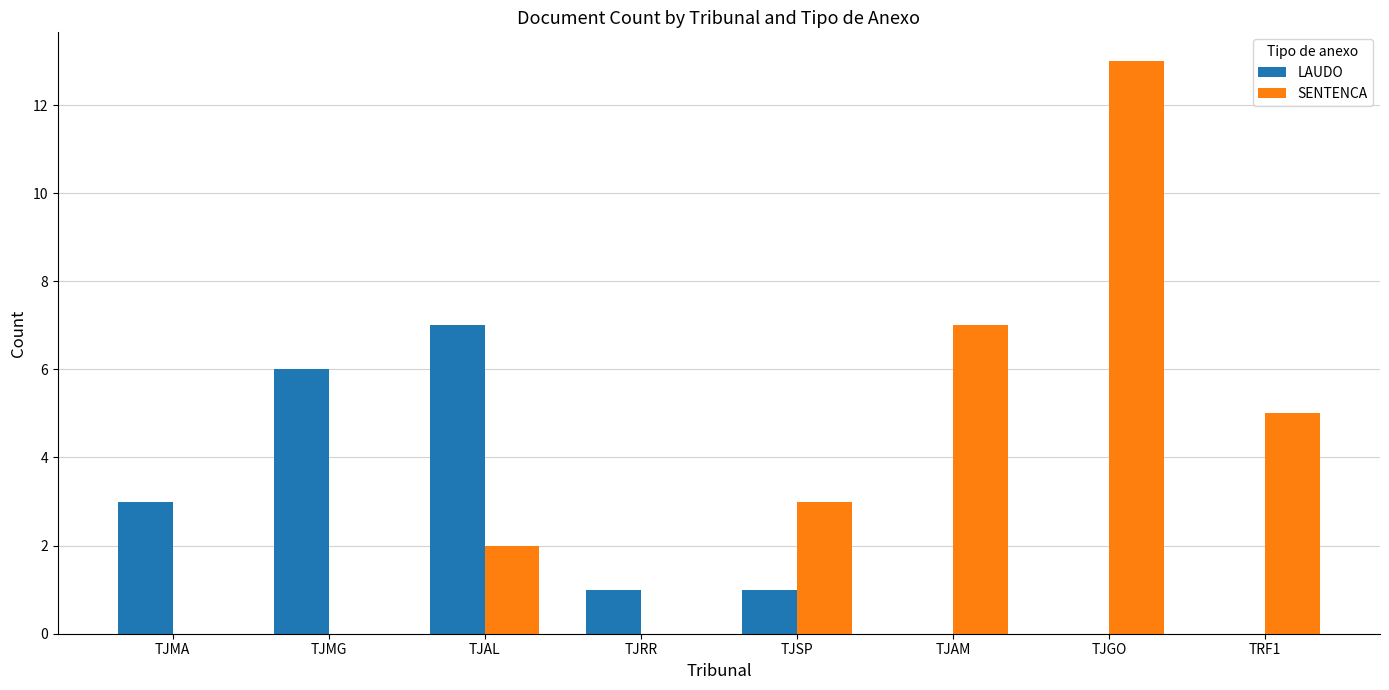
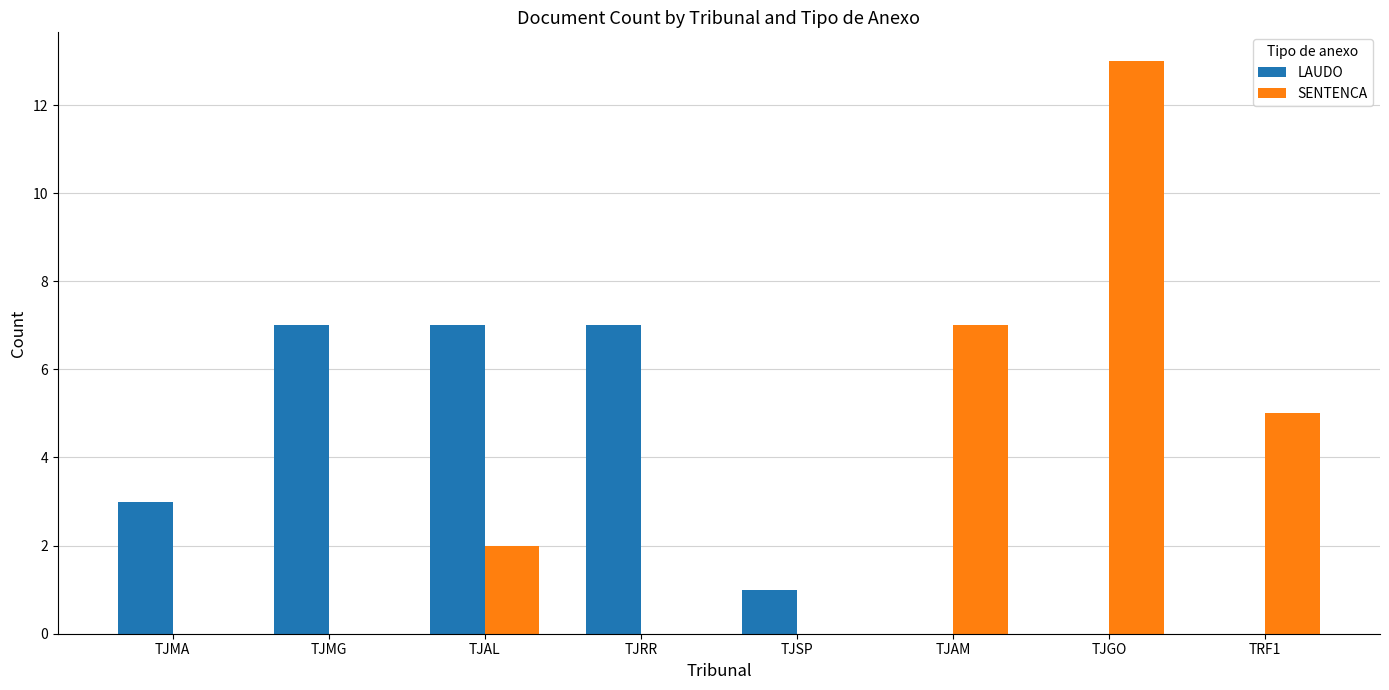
LAUDO, TJMG: 6 -> 7
LAUDO, TJRR: 1 -> 7
SENTENCA, TJSP: 3 -> 0
